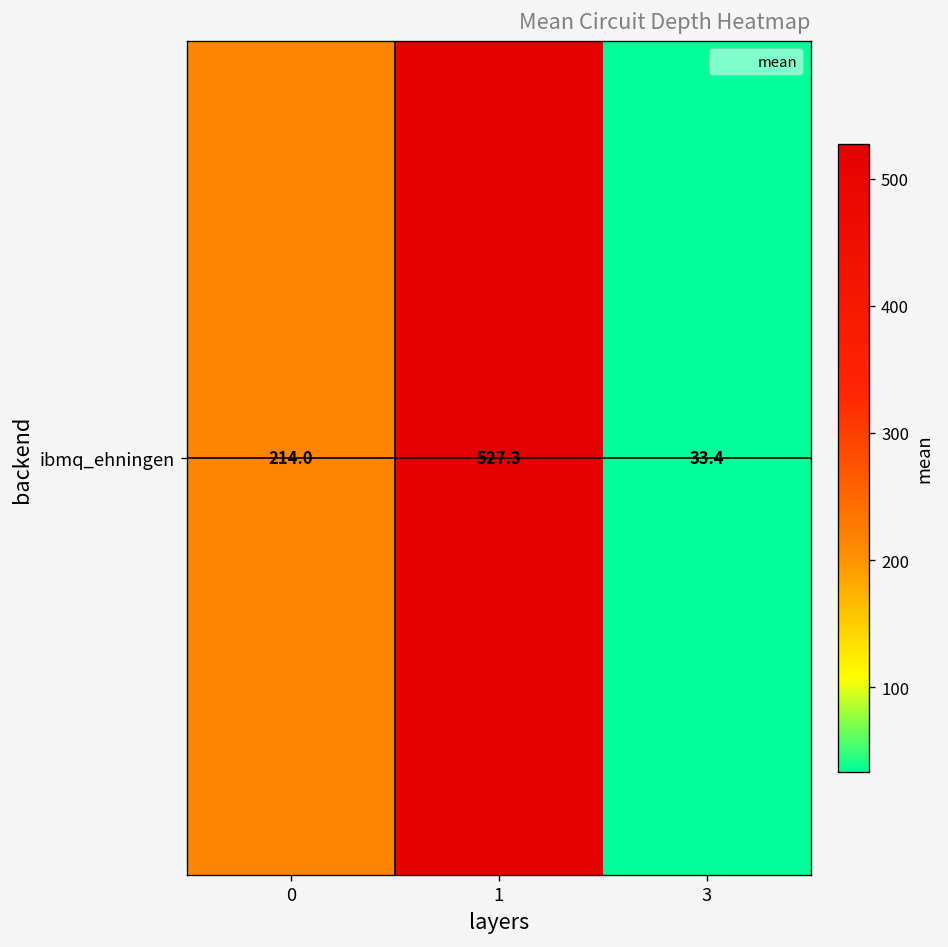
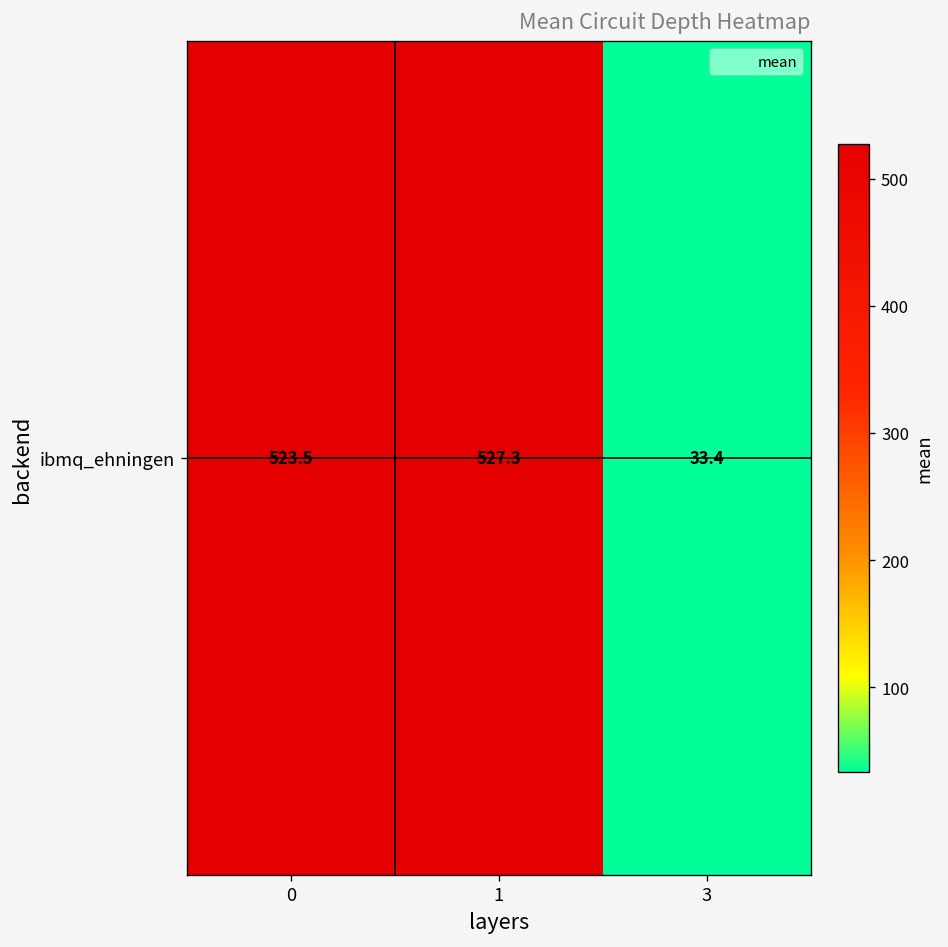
ibmq_ehningen, 0: 214.0 -> 523.5
